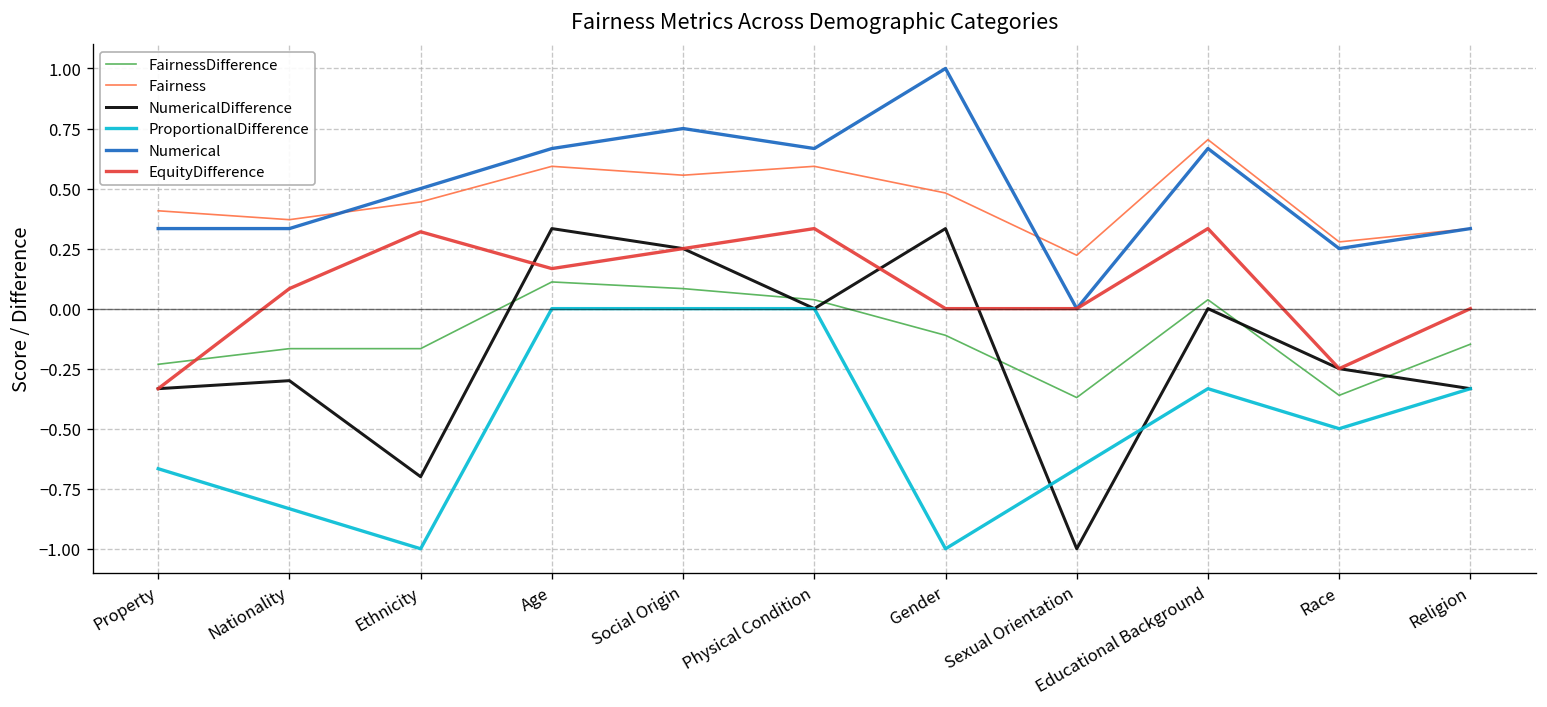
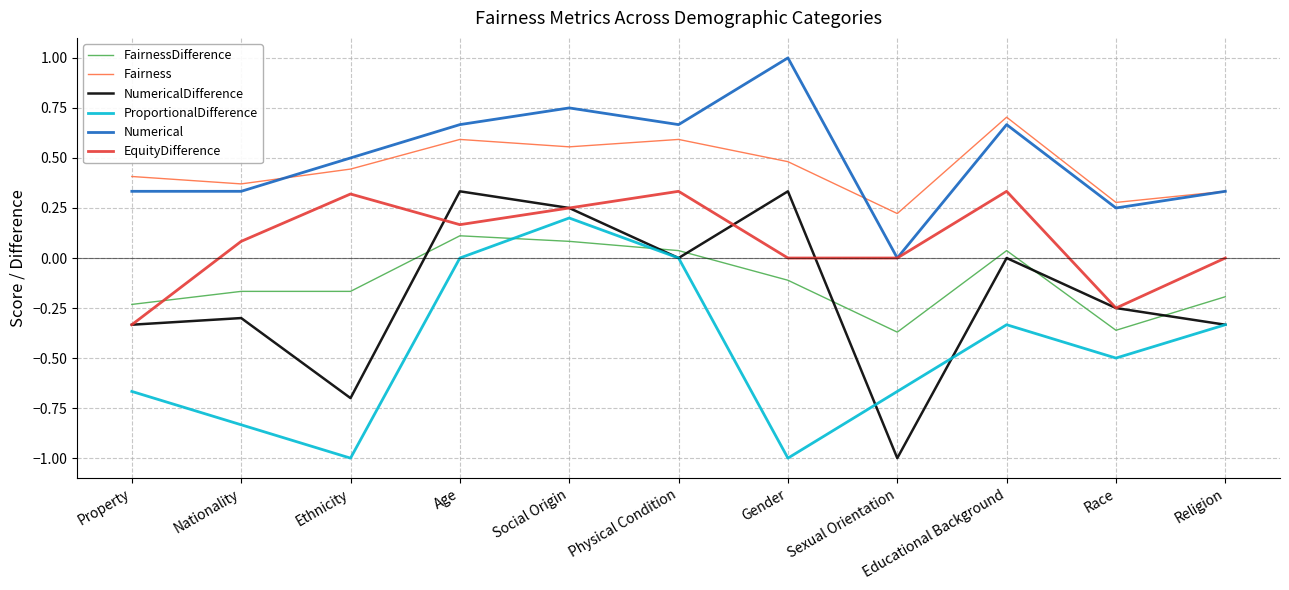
ProportionalDifference, Social Origin: 0.0 -> 0.2
FairnessDifference, Religion: -0.15 -> -0.19
